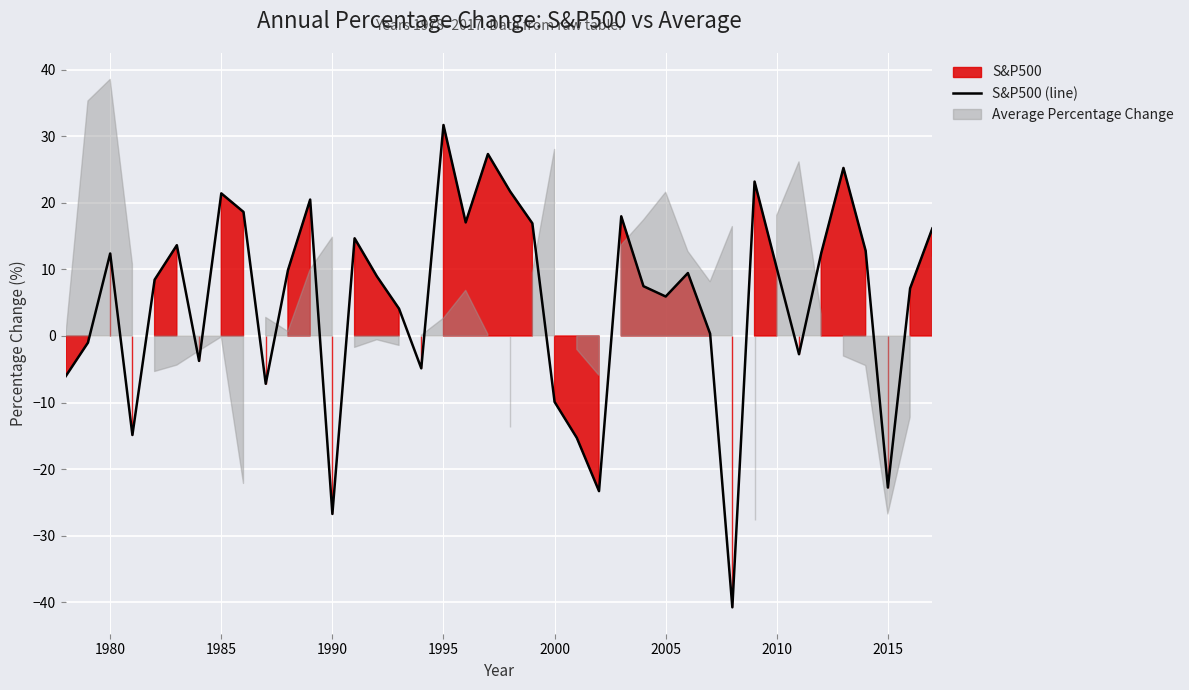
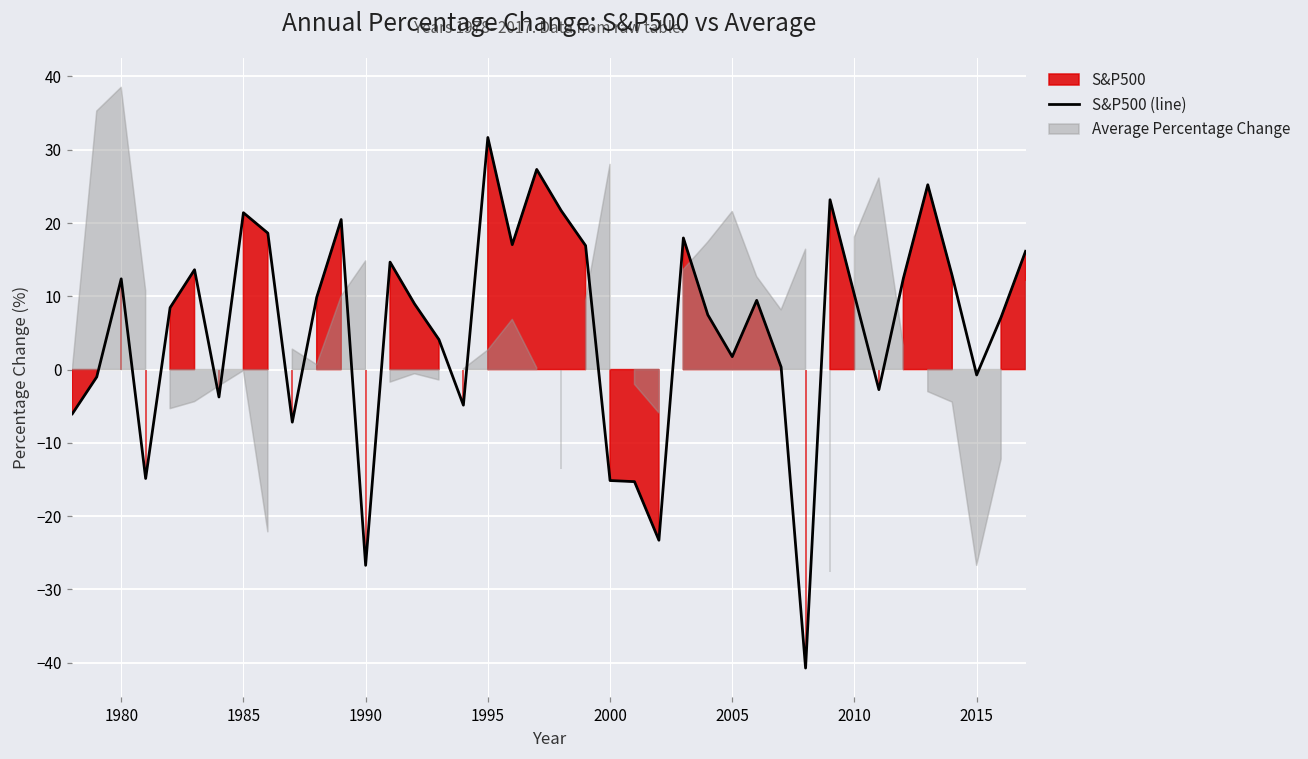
2000: -10 -> -15
2005: 6 -> 2
2015: -23 -> -1
